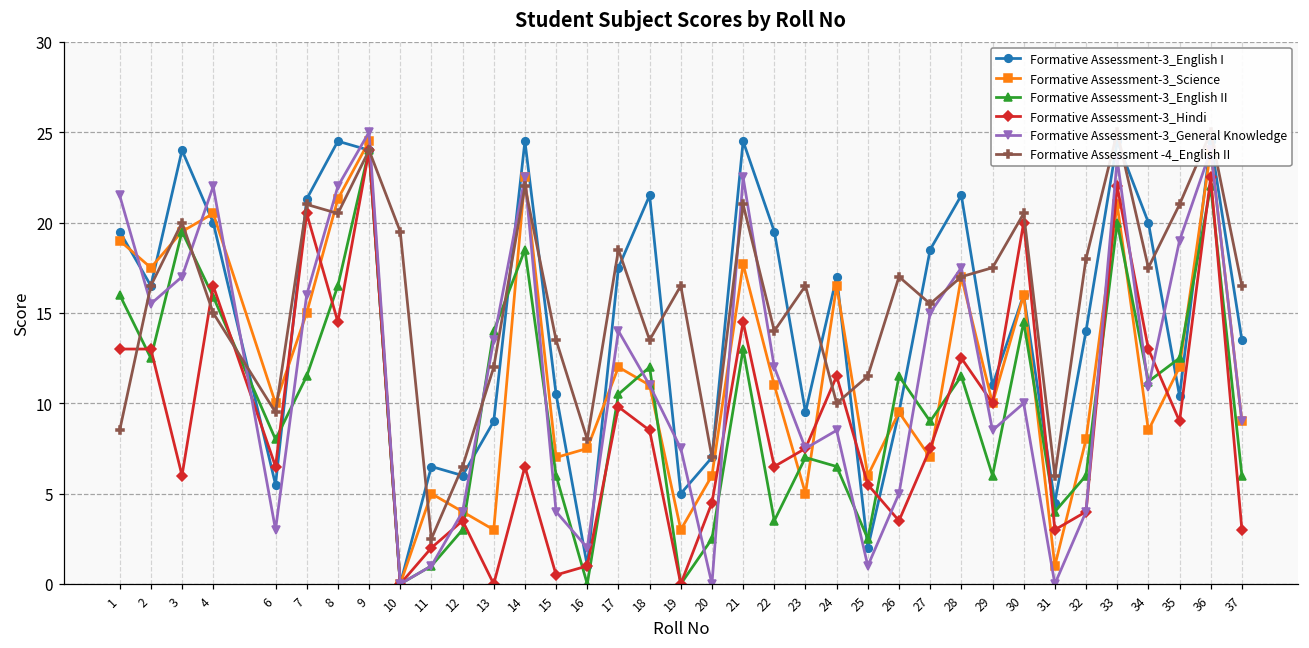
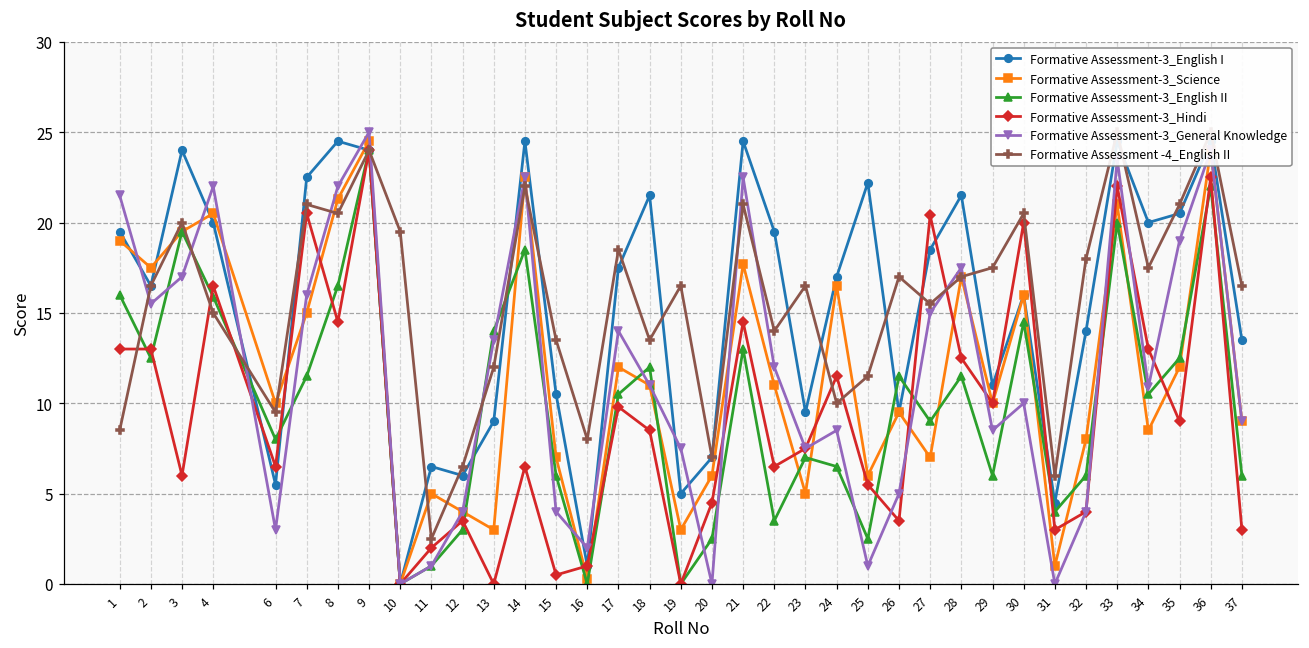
Formative Assessment-3_English I, 7: 21.3 -> 22.5
Formative Assessment-3_Science, 16: 7.5 -> 0.3
Formative Assessment-3_English I, 25: 2.0 -> 22.2
Formative Assessment-3_Hindi, 27: 7.5 -> 20.4
Formative Assessment-3_English II, 34: 11.2 -> 10.5
Formative Assessment-3_English I, 35: 10.4 -> 20.5
